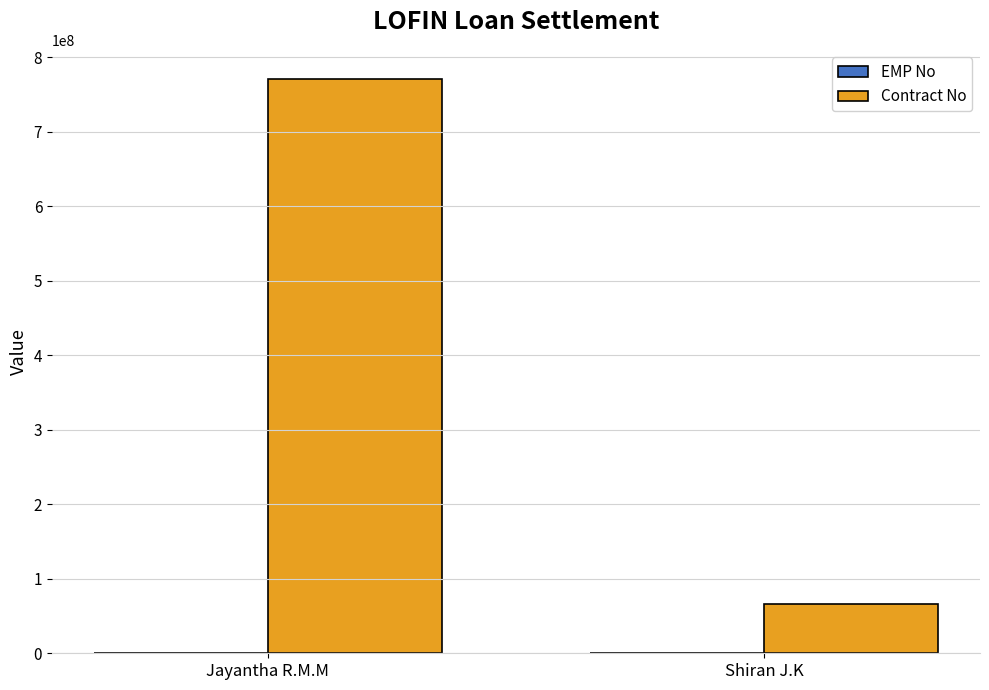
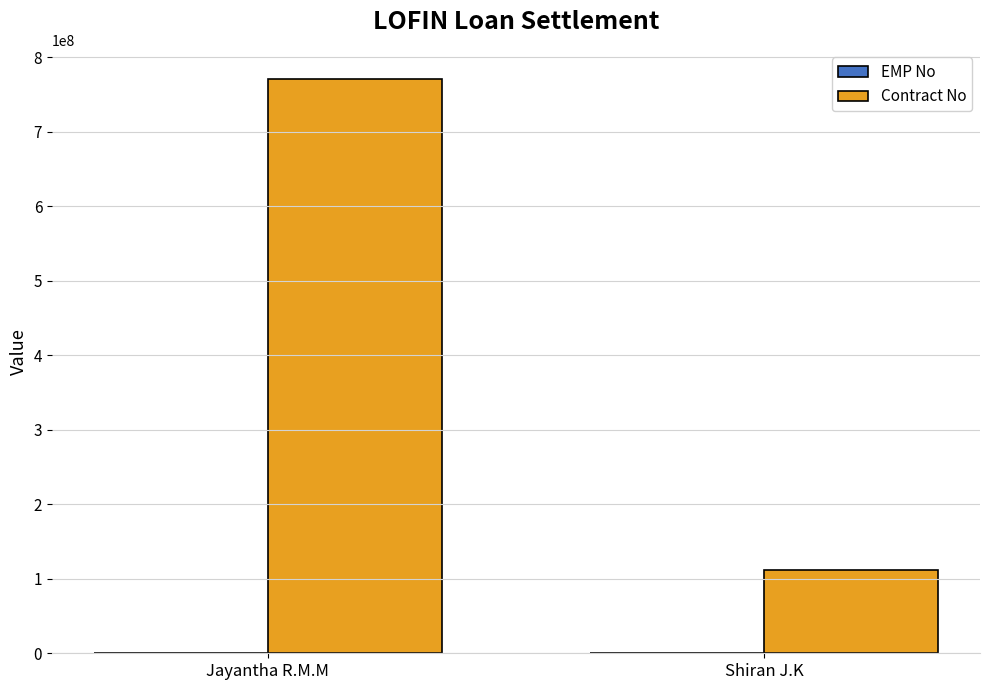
Contract No, Shiran J.K: 70000000 -> 110000000
